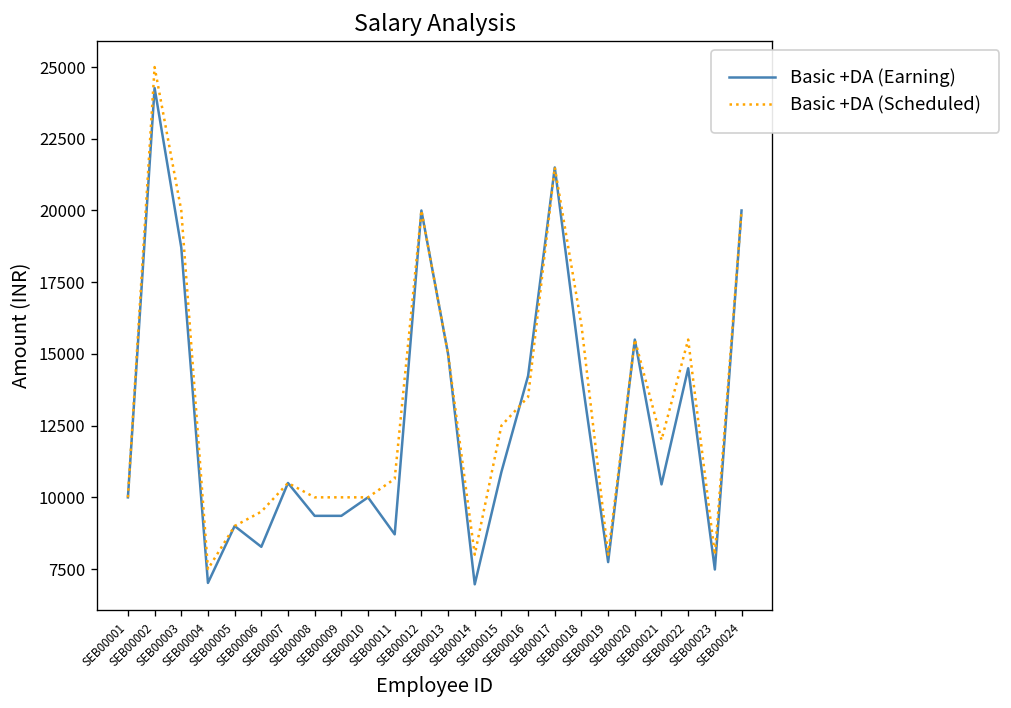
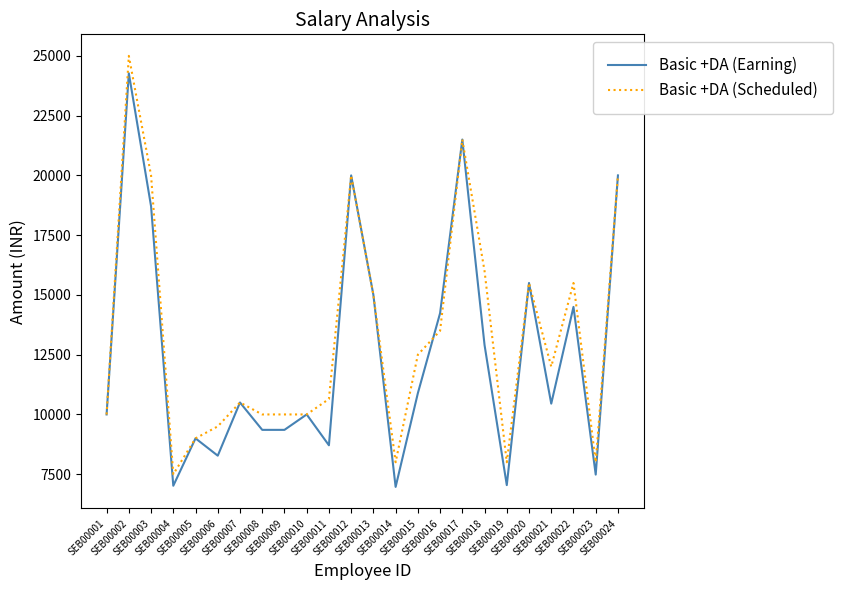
Basic +DA (Earning), SEB00018: 14300 -> 12900
Basic +DA (Earning), SEB00019: 7700 -> 7000
